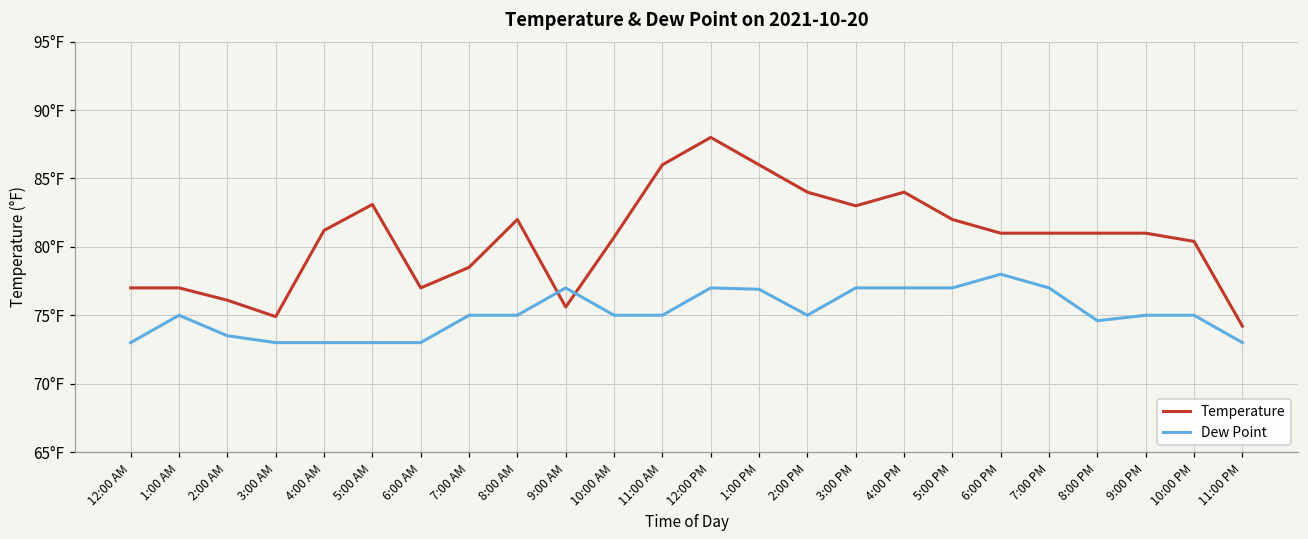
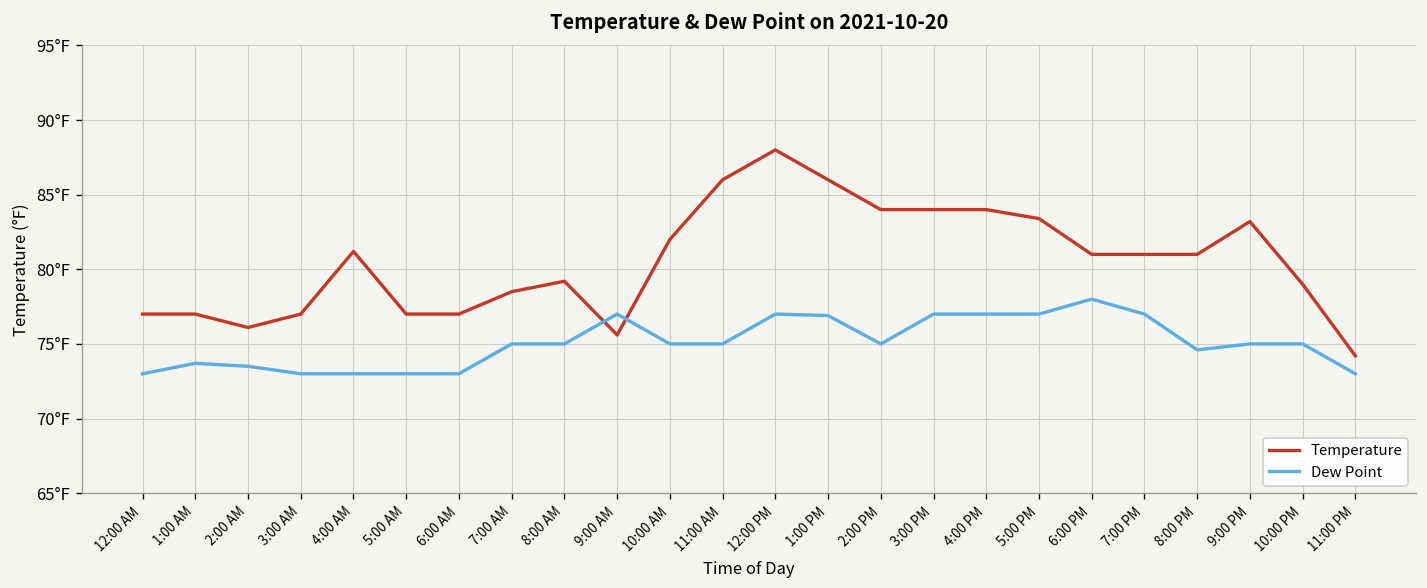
Dew Point, 1:00 AM: 75.0°F -> 73.7°F
Temperature, 3:00 AM: 74.9°F -> 77.0°F
Temperature, 5:00 AM: 83.1°F -> 77.0°F
Temperature, 8:00 AM: 82.0°F -> 79.2°F
Temperature, 10:00 AM: 80.7°F -> 82.0°F
Temperature, 3:00 PM: 83°F -> 84°F
Temperature, 5:00 PM: 82.0°F -> 83.4°F
Temperature, 9:00 PM: 81.0°F -> 83.2°F
Temperature, 10:00 PM: 80.4°F -> 79.0°F
